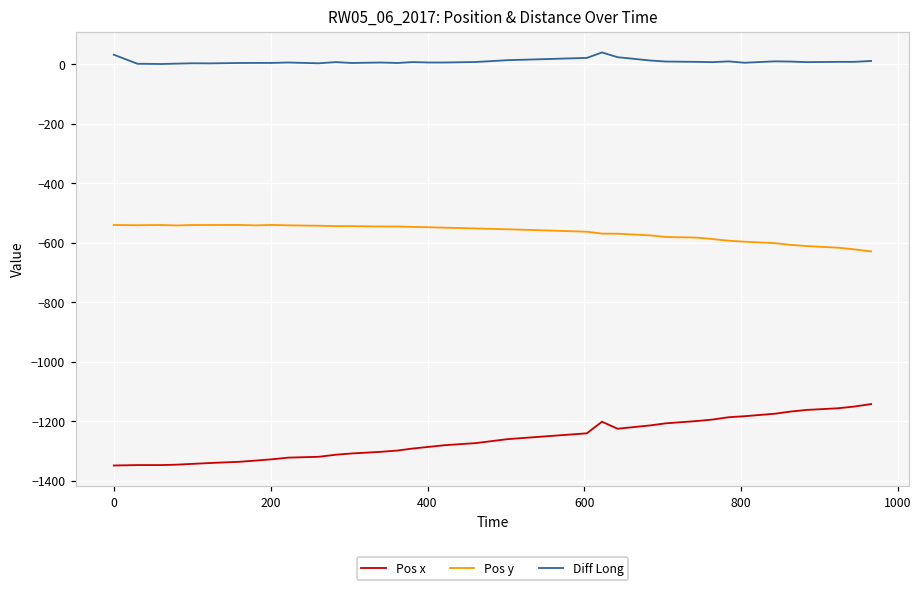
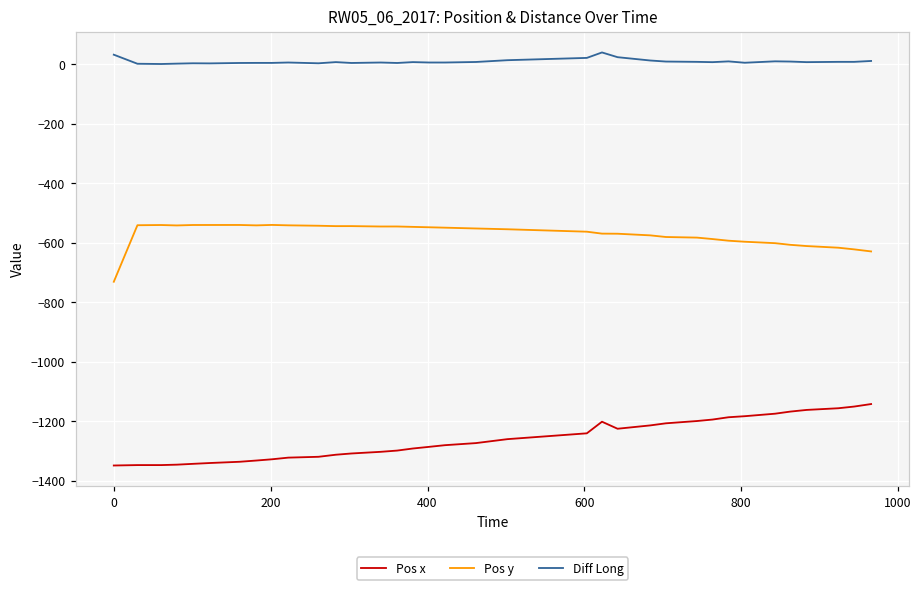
Pos y, 0: -540 -> -730
